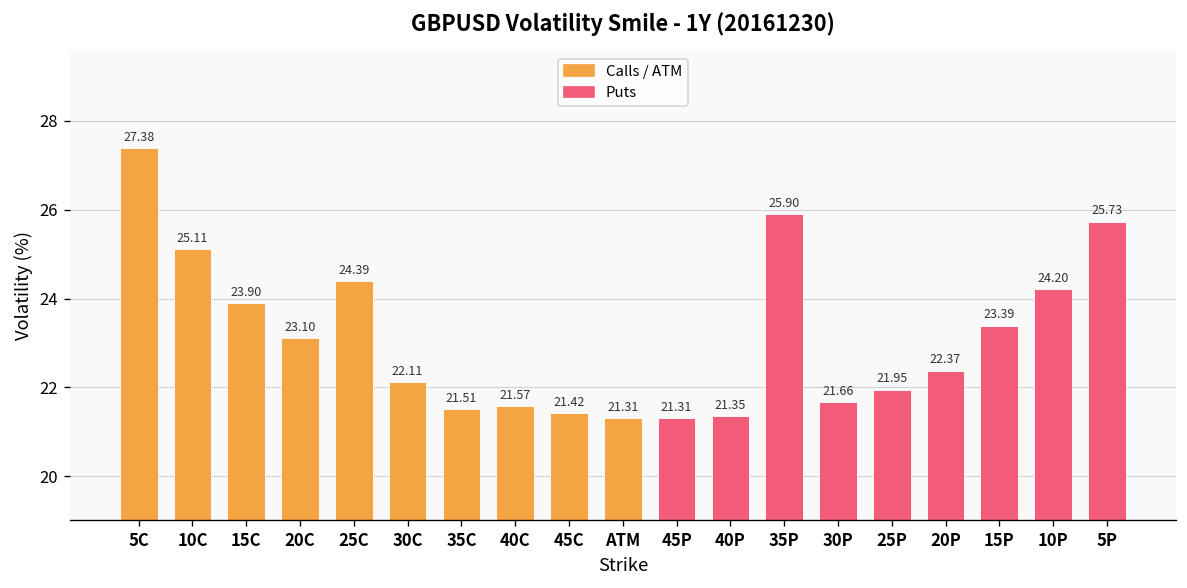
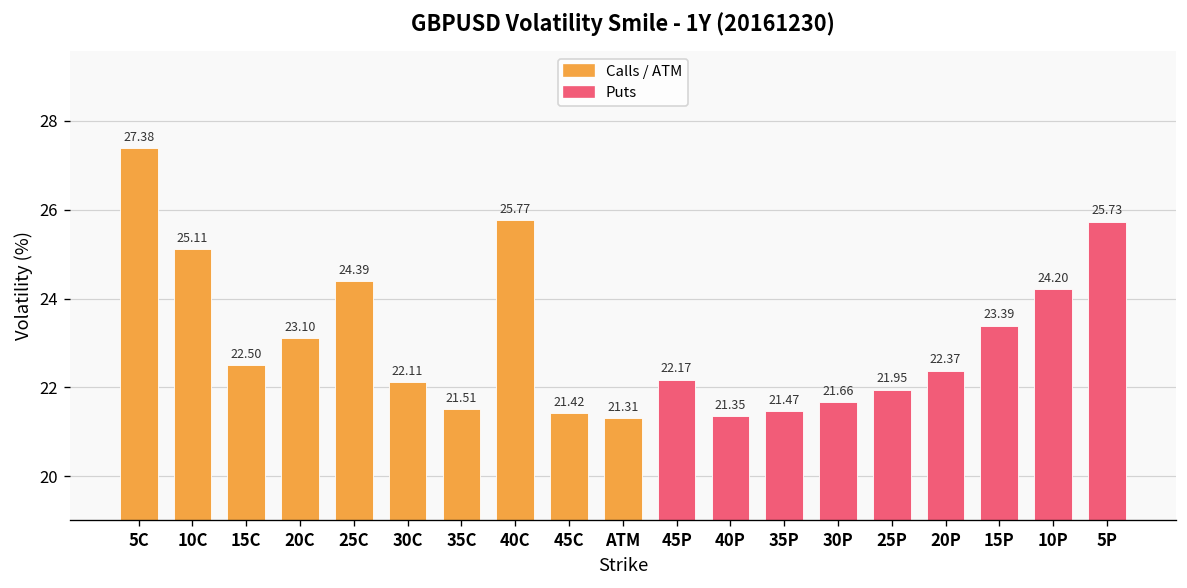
15C: 23.90 -> 22.50
40C: 21.57 -> 25.77
45P: 21.31 -> 22.17
35P: 25.90 -> 21.47
